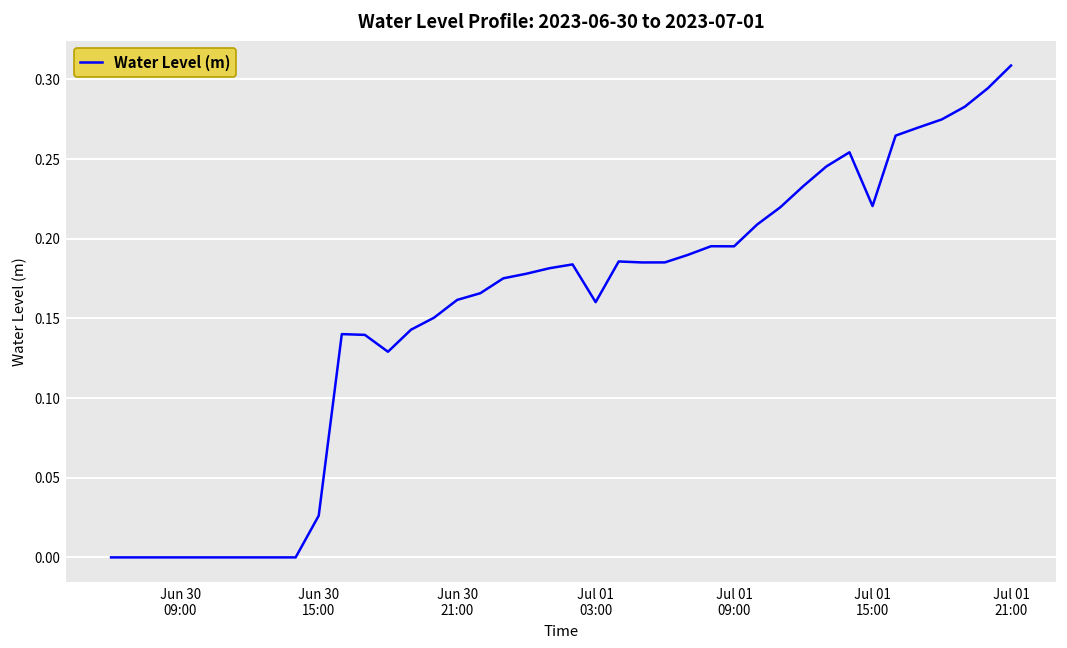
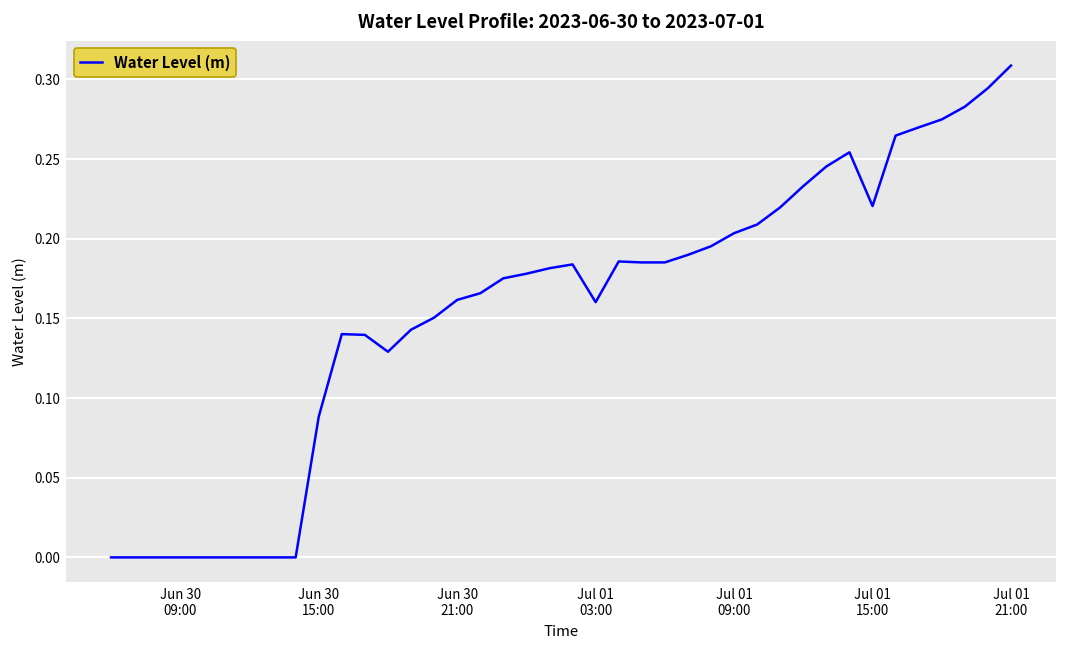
Jun 30 15:00: 0.026 -> 0.088
Jul 01 09:00: 0.195 -> 0.203
